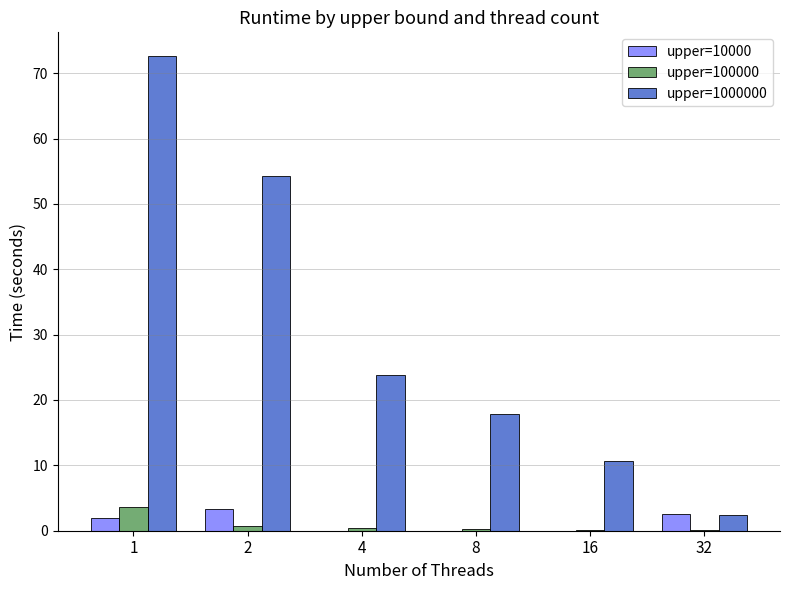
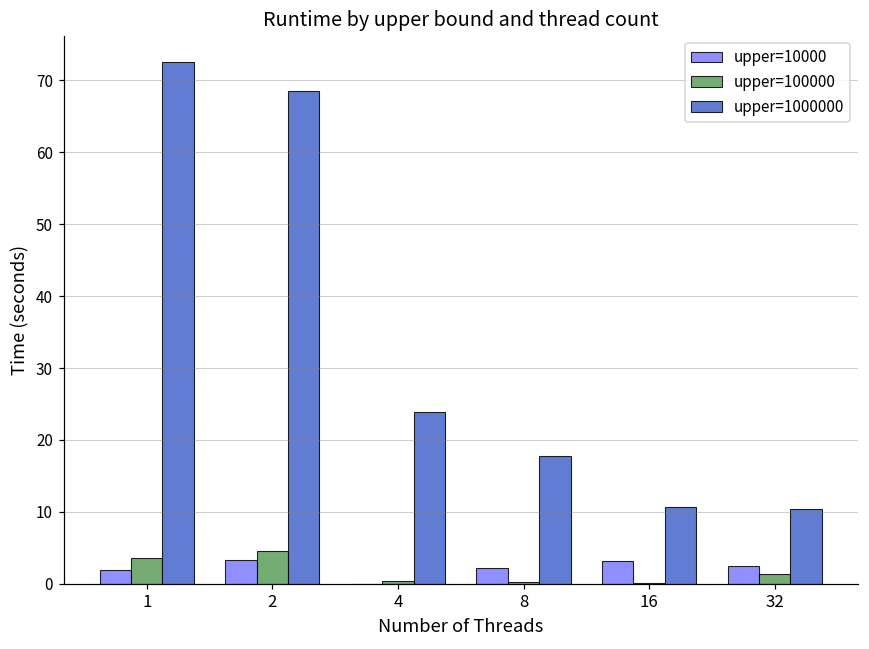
upper=100000, 2: 1 -> 5
upper=1000000, 2: 54 -> 69
upper=10000, 8: 0 -> 2
upper=10000, 16: 0 -> 3
upper=100000, 32: 0 -> 1
upper=1000000, 32: 2 -> 10
